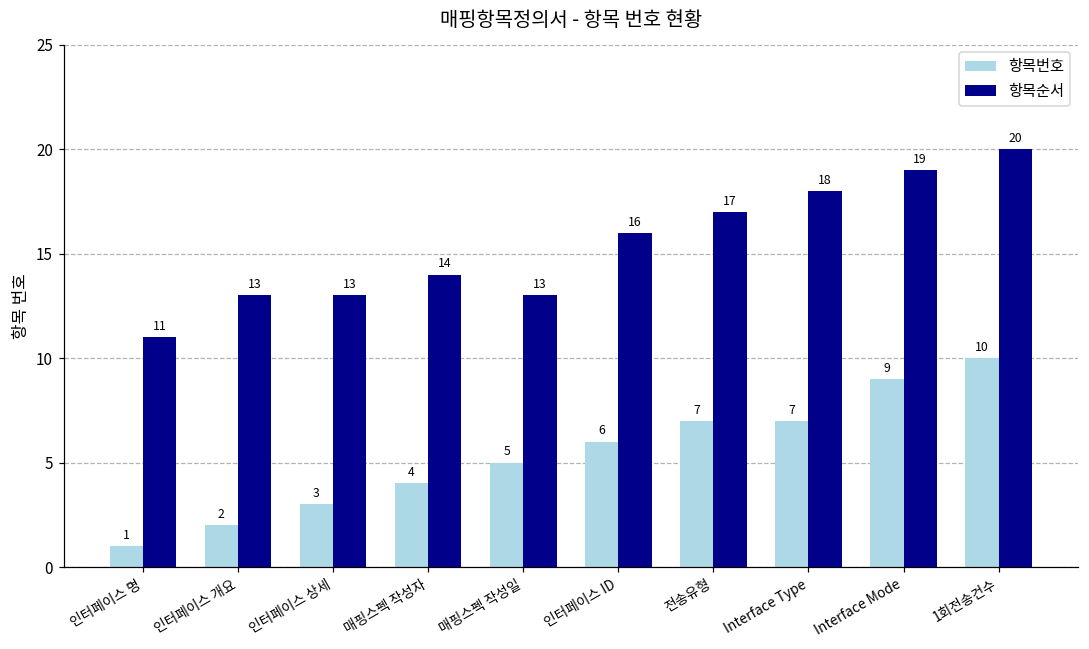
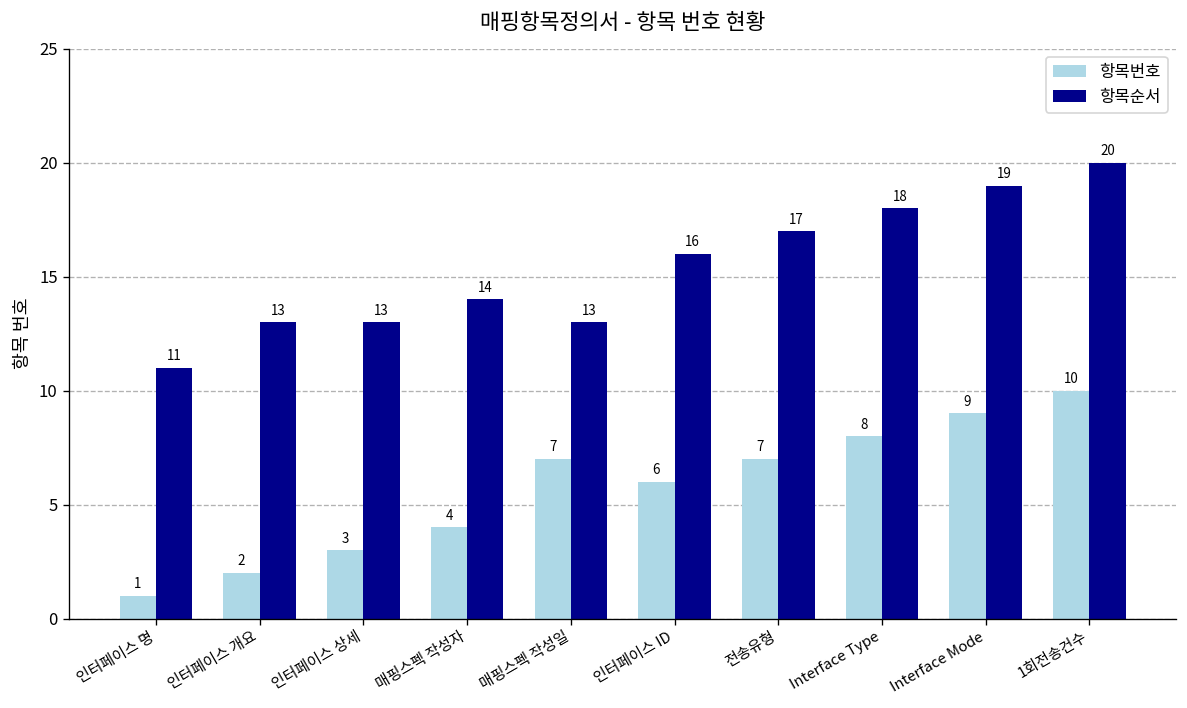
항목번호, 매핑스펙 작성일: 5 -> 7
항목번호, Interface Type: 7 -> 8
